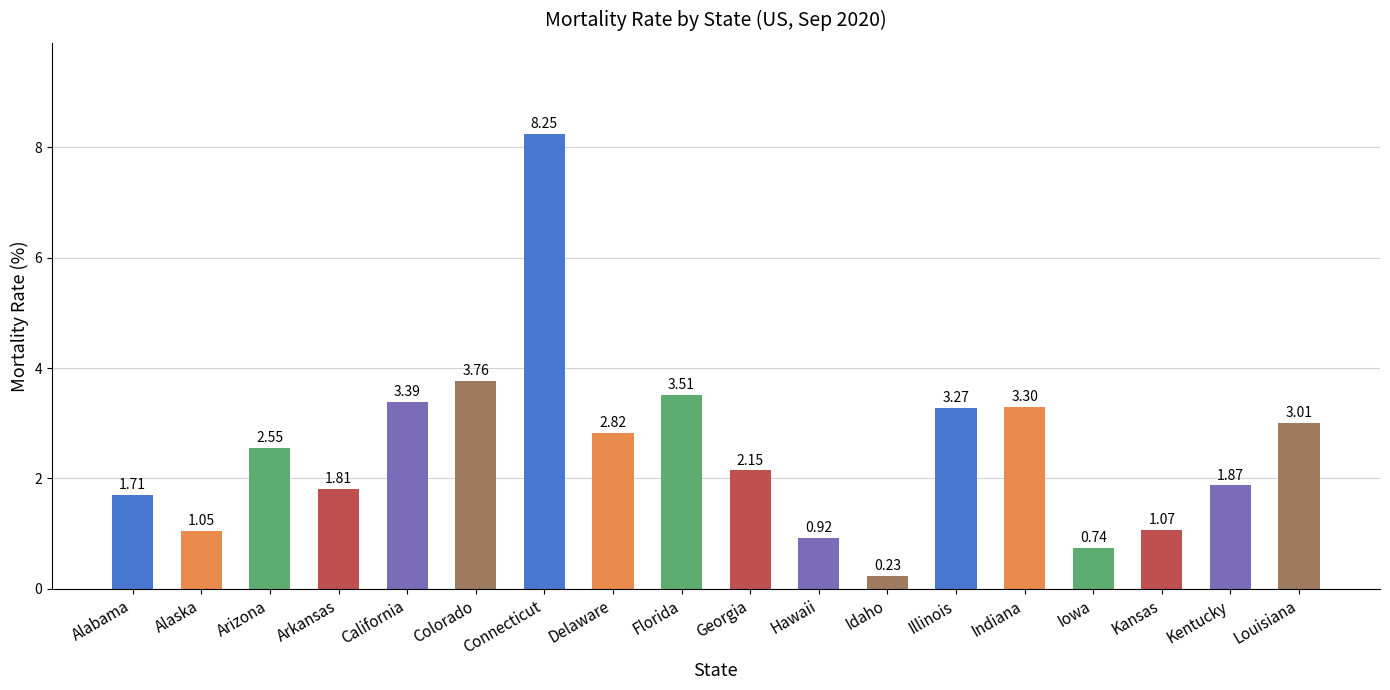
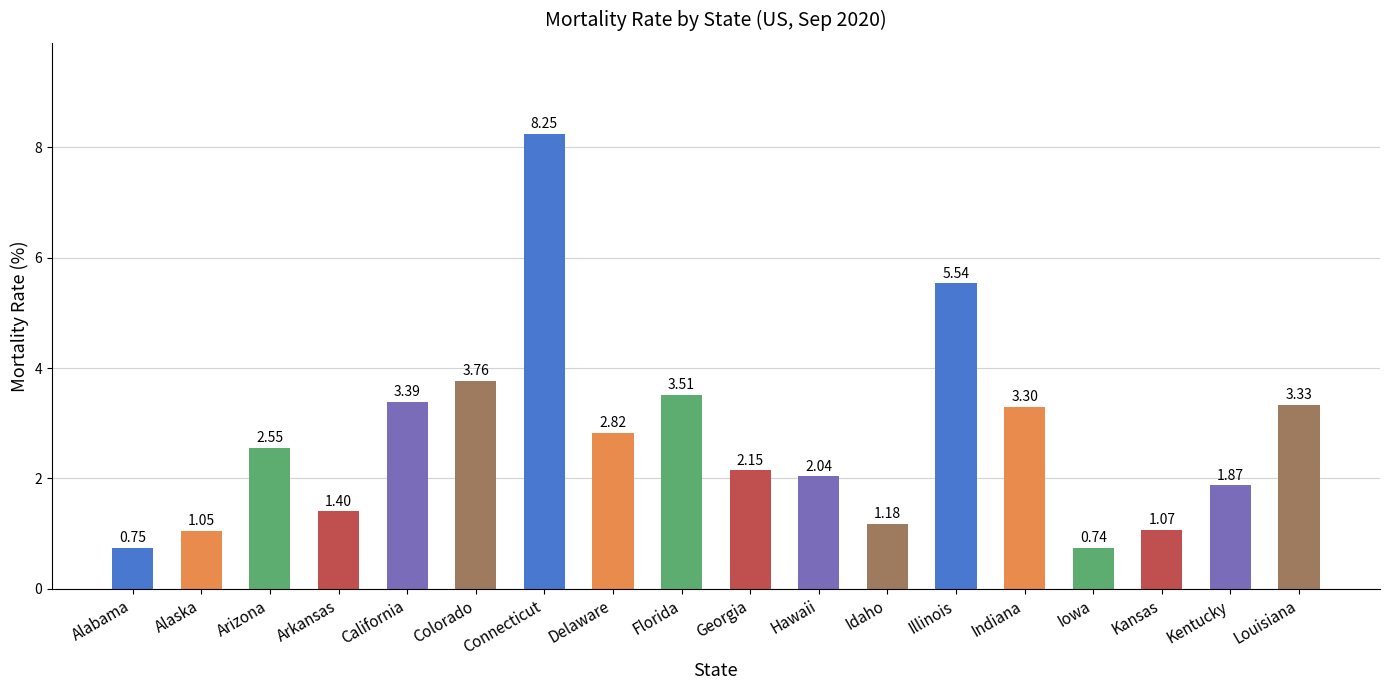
Alabama: 1.71 -> 0.75
Arkansas: 1.81 -> 1.40
Hawaii: 0.92 -> 2.04
Idaho: 0.23 -> 1.18
Illinois: 3.27 -> 5.54
Louisiana: 3.01 -> 3.33
